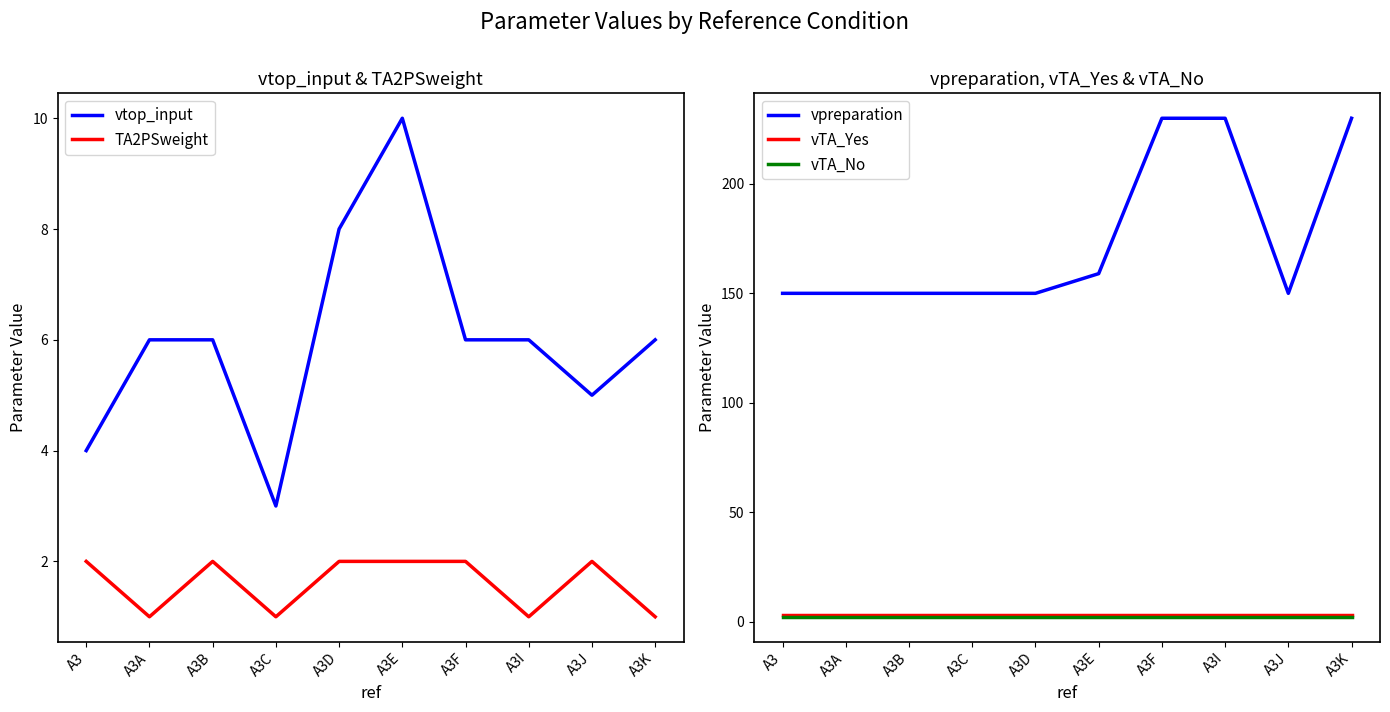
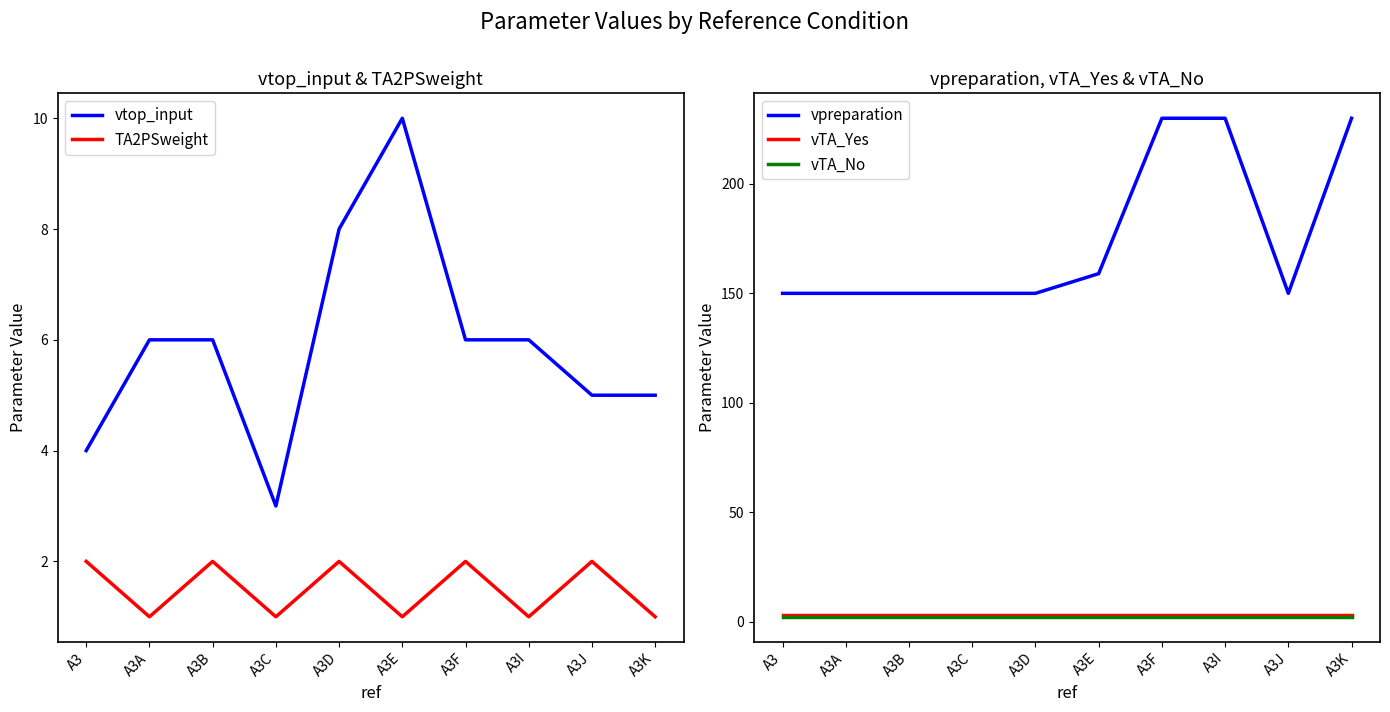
vtop_input & TA2PSweight, TA2PSweight, A3E: 2 -> 1
vtop_input & TA2PSweight, vtop_input, A3K: 6 -> 5
